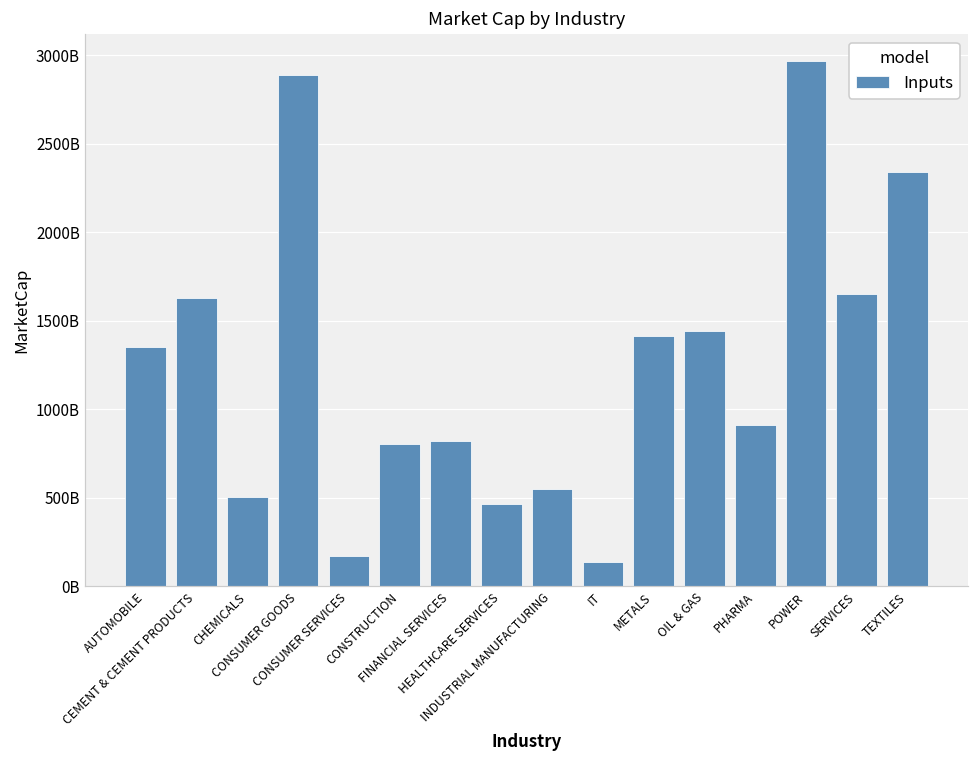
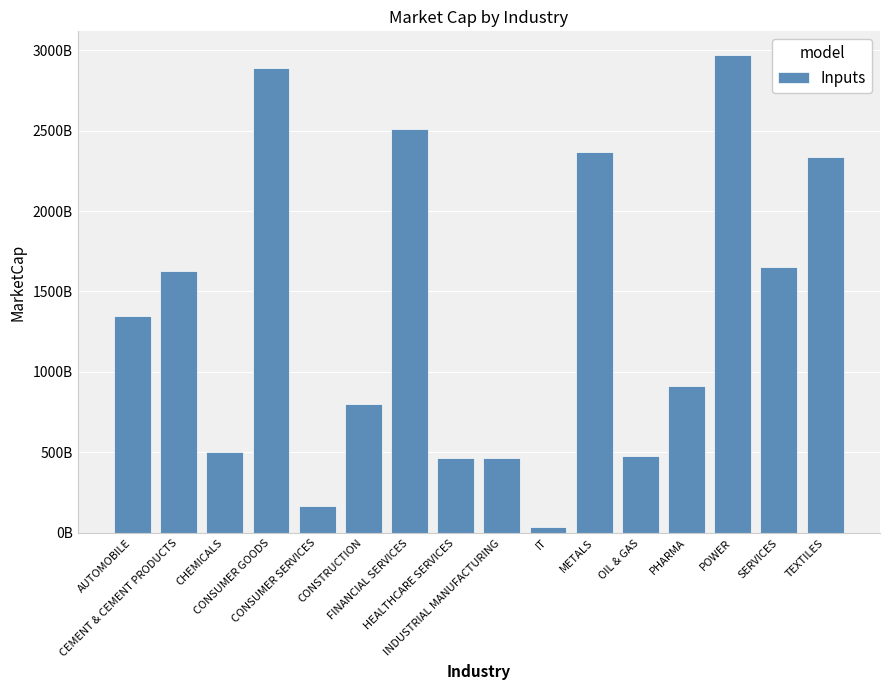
FINANCIAL SERVICES: 820000000000 -> 2510000000000
INDUSTRIAL MANUFACTURING: 550000000000 -> 460000000000
IT: 140000000000 -> 40000000000
METALS: 1410000000000 -> 2370000000000
OIL & GAS: 1440000000000 -> 480000000000
